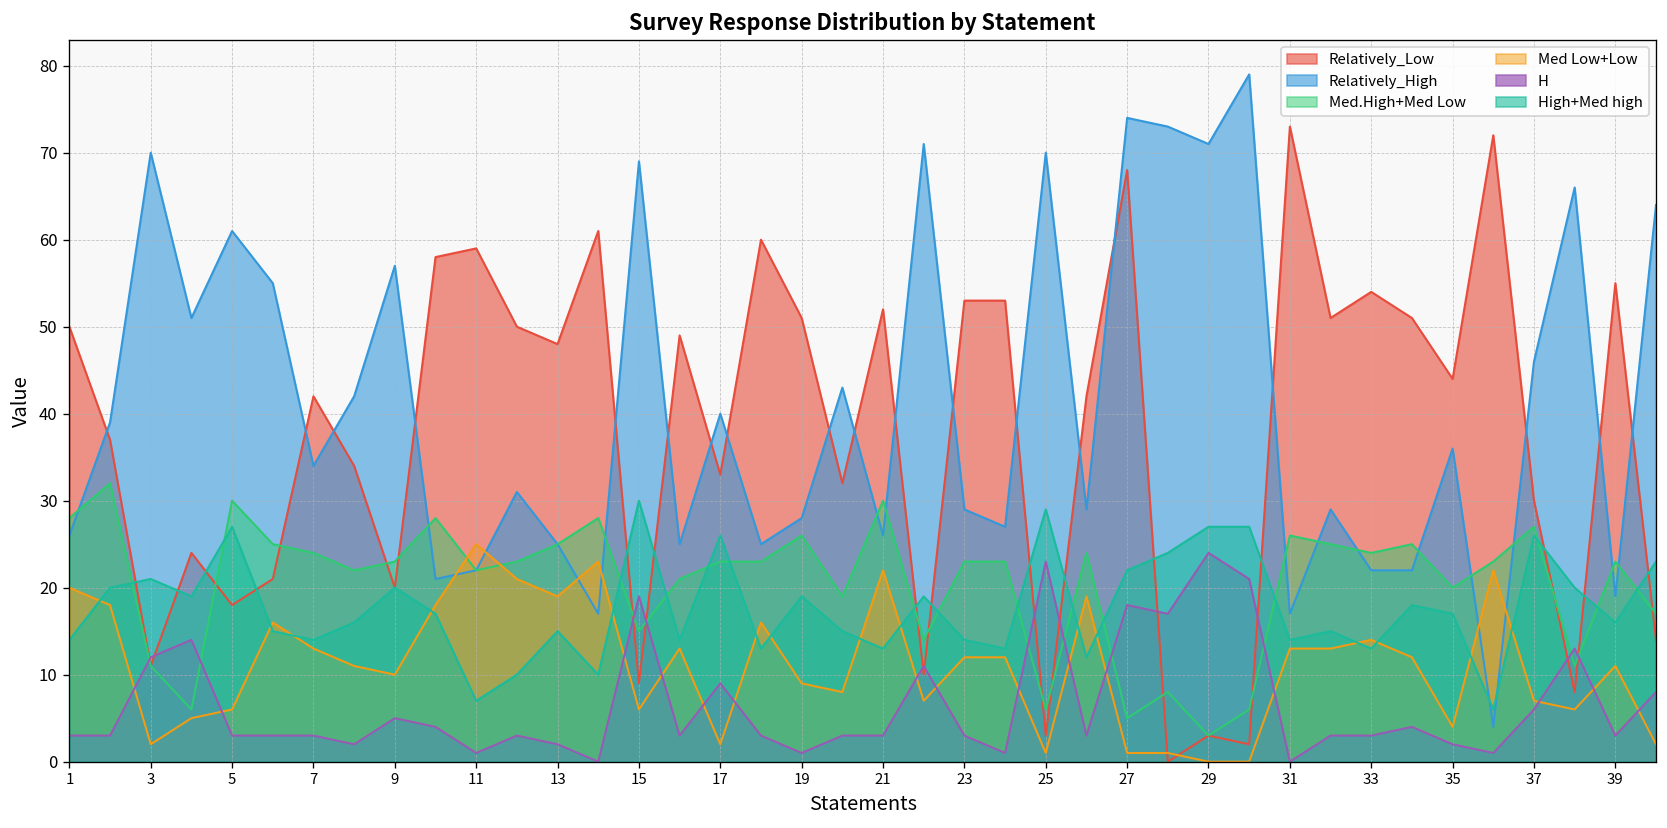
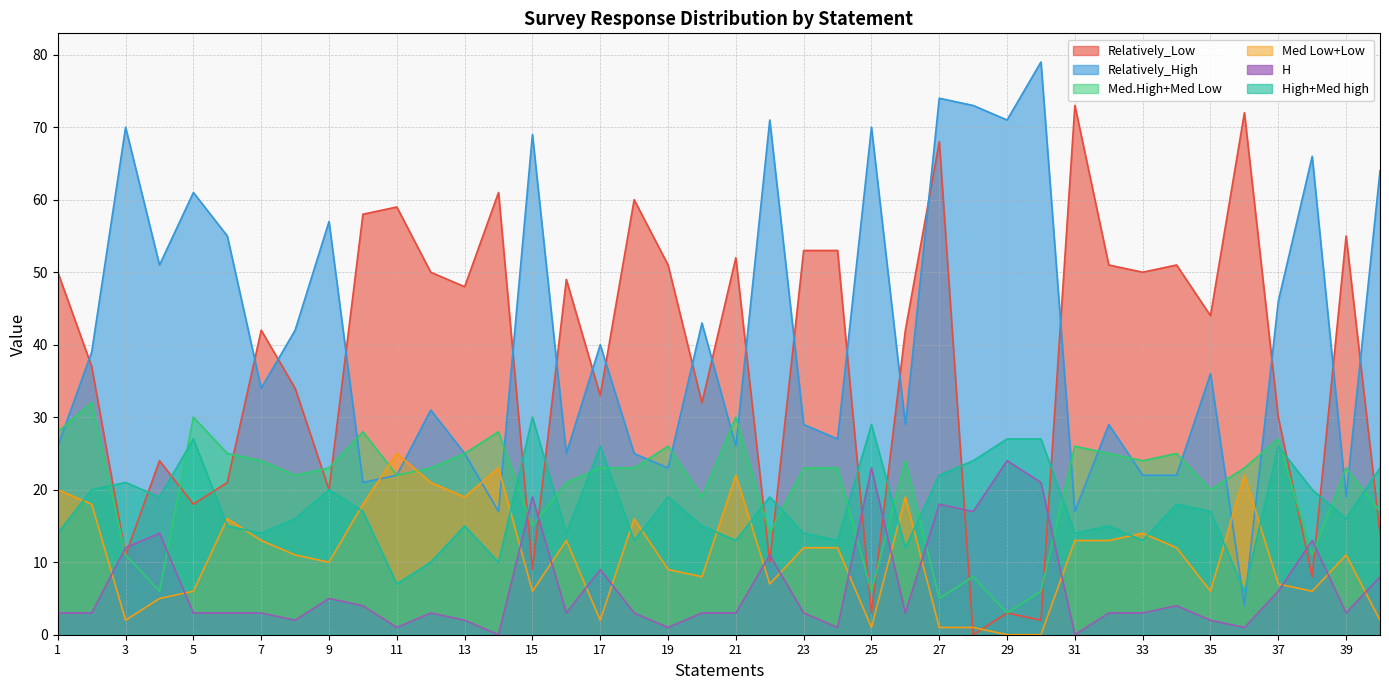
Relatively_High, 19: 28 -> 23
Relatively_Low, 33: 54 -> 50
Med Low+Low, 35: 4 -> 6
